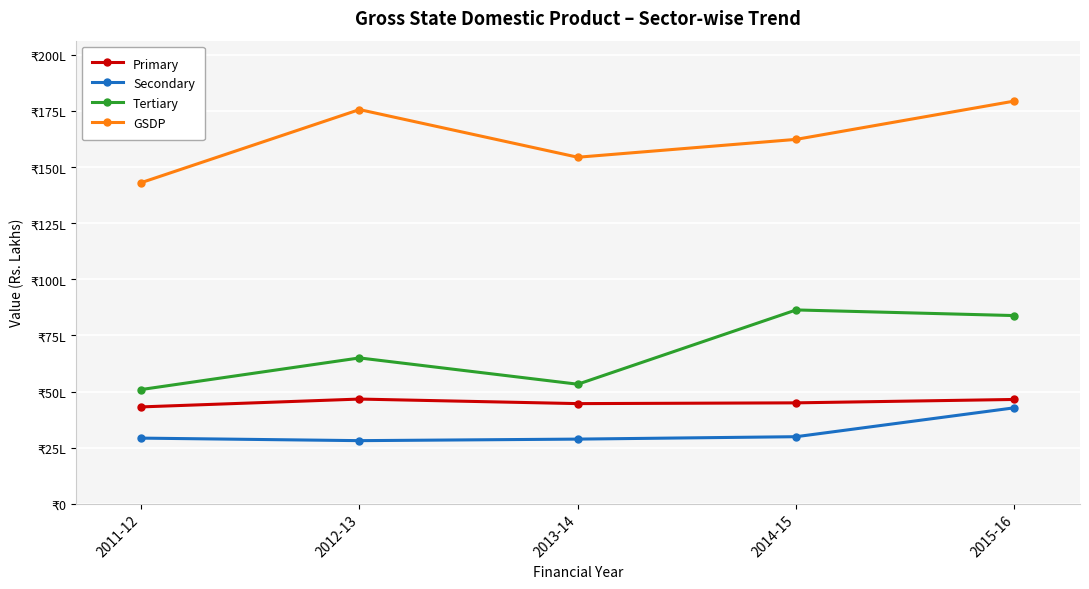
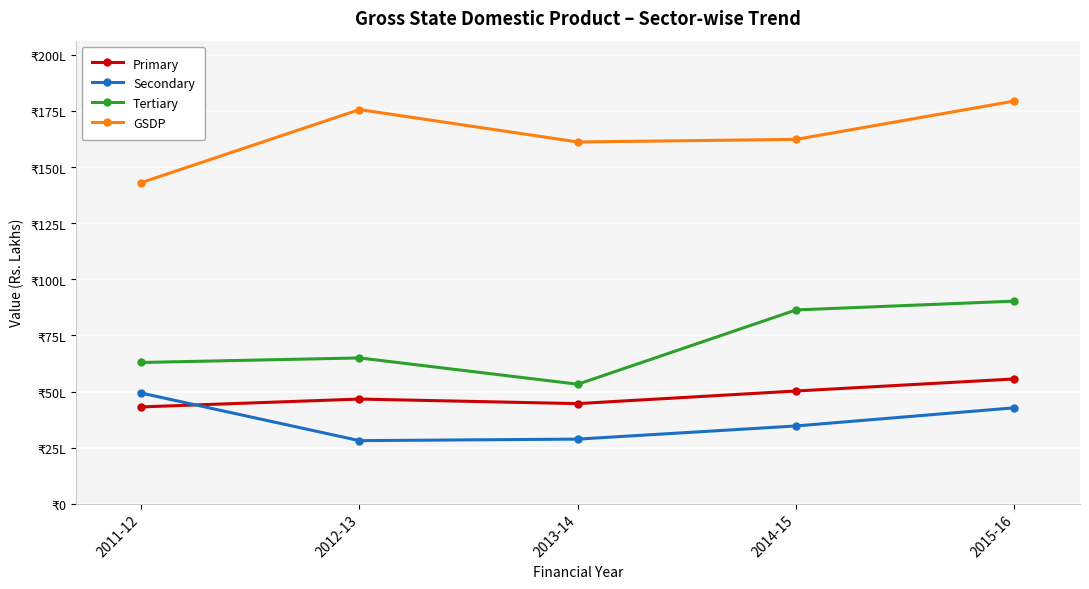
Secondary, 2011-12: ₹29L -> ₹49L
Tertiary, 2011-12: ₹51L -> ₹63L
GSDP, 2013-14: ₹155L -> ₹161L
Primary, 2014-15: ₹45L -> ₹50L
Secondary, 2014-15: ₹30L -> ₹35L
Primary, 2015-16: ₹46L -> ₹56L
Tertiary, 2015-16: ₹84L -> ₹90L
